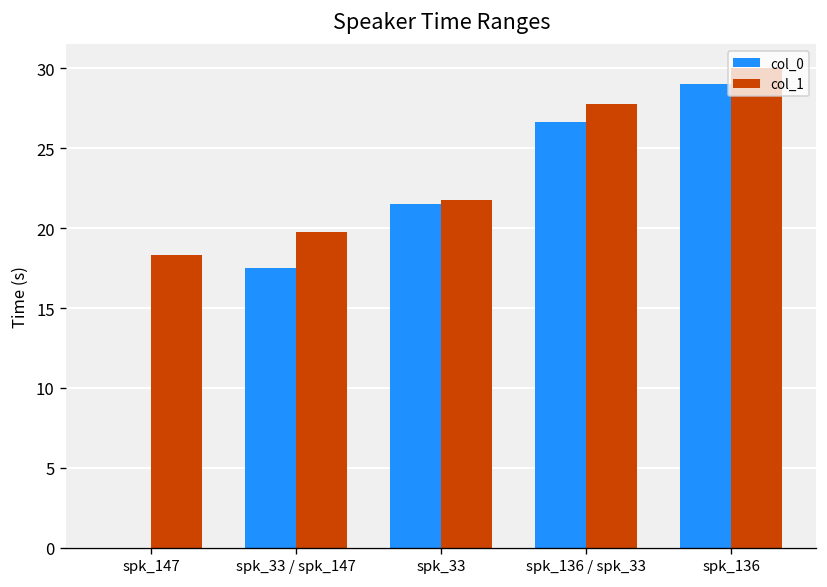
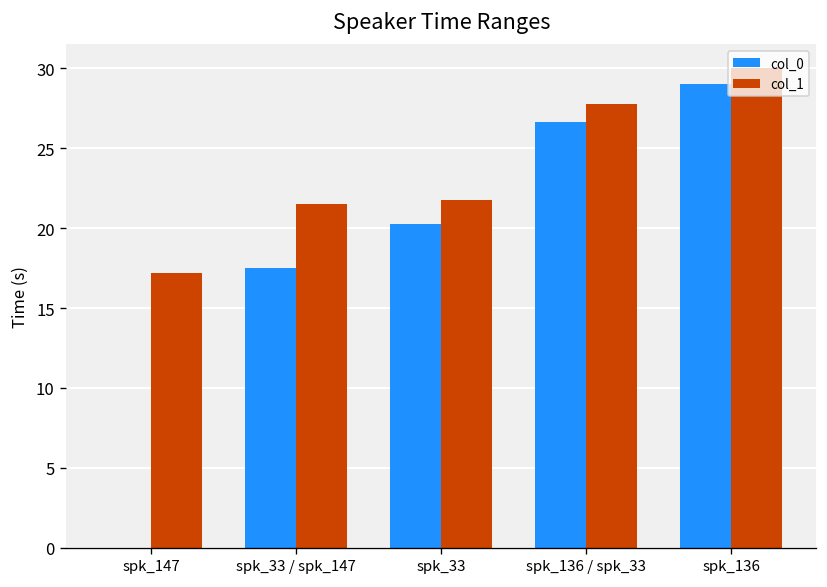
col_1, spk_147: 18.3 -> 17.2
col_1, spk_33 / spk_147: 19.7 -> 21.5
col_0, spk_33: 21.5 -> 20.3
